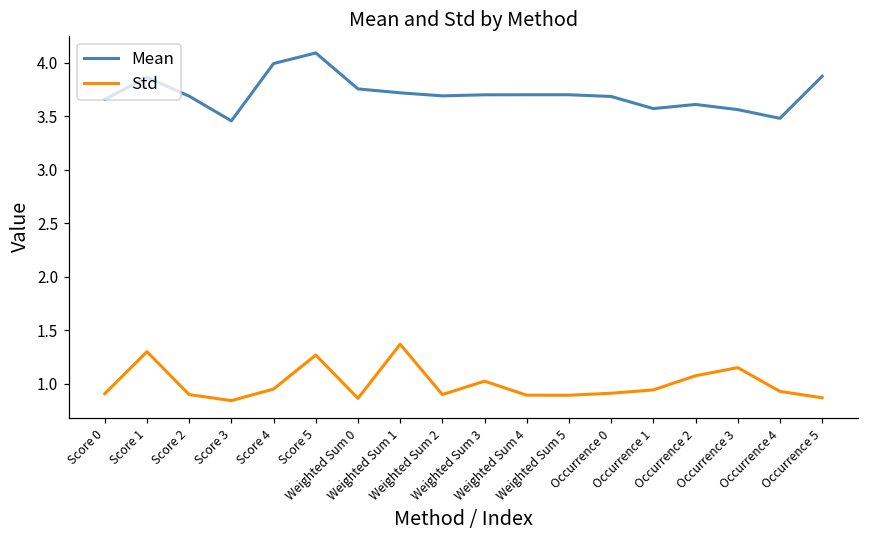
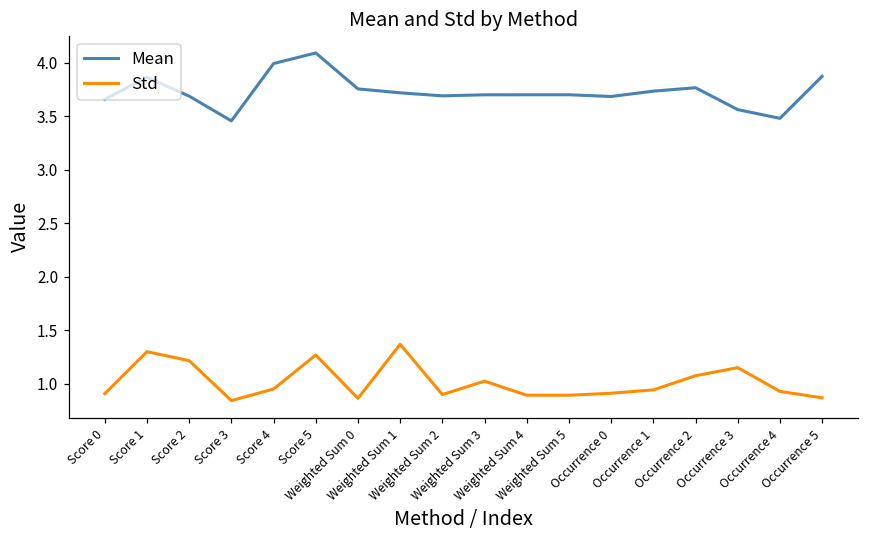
Std, Score 2: 0.9 -> 1.2
Mean, Occurrence 1: 3.6 -> 3.7
Mean, Occurrence 2: 3.6 -> 3.8
